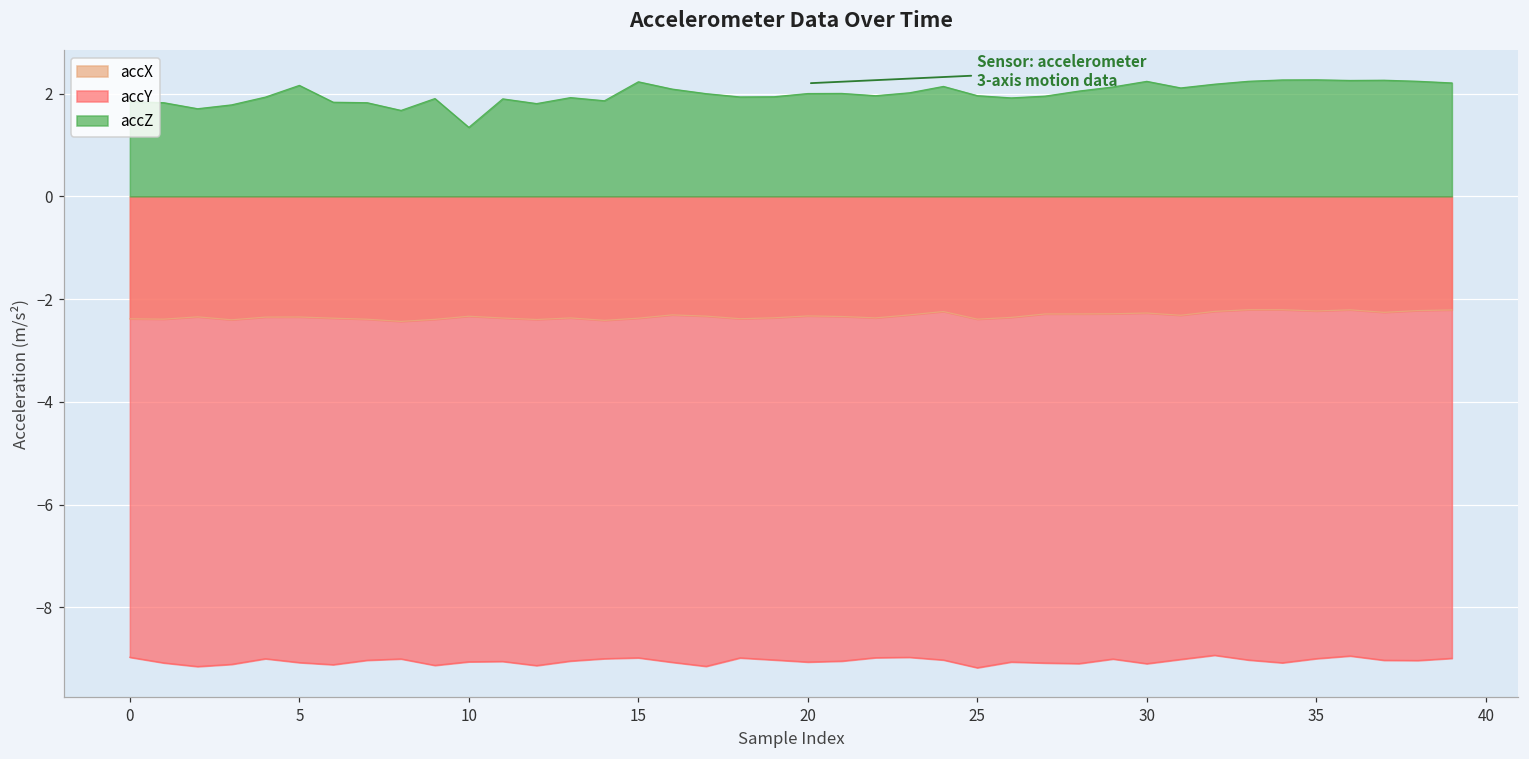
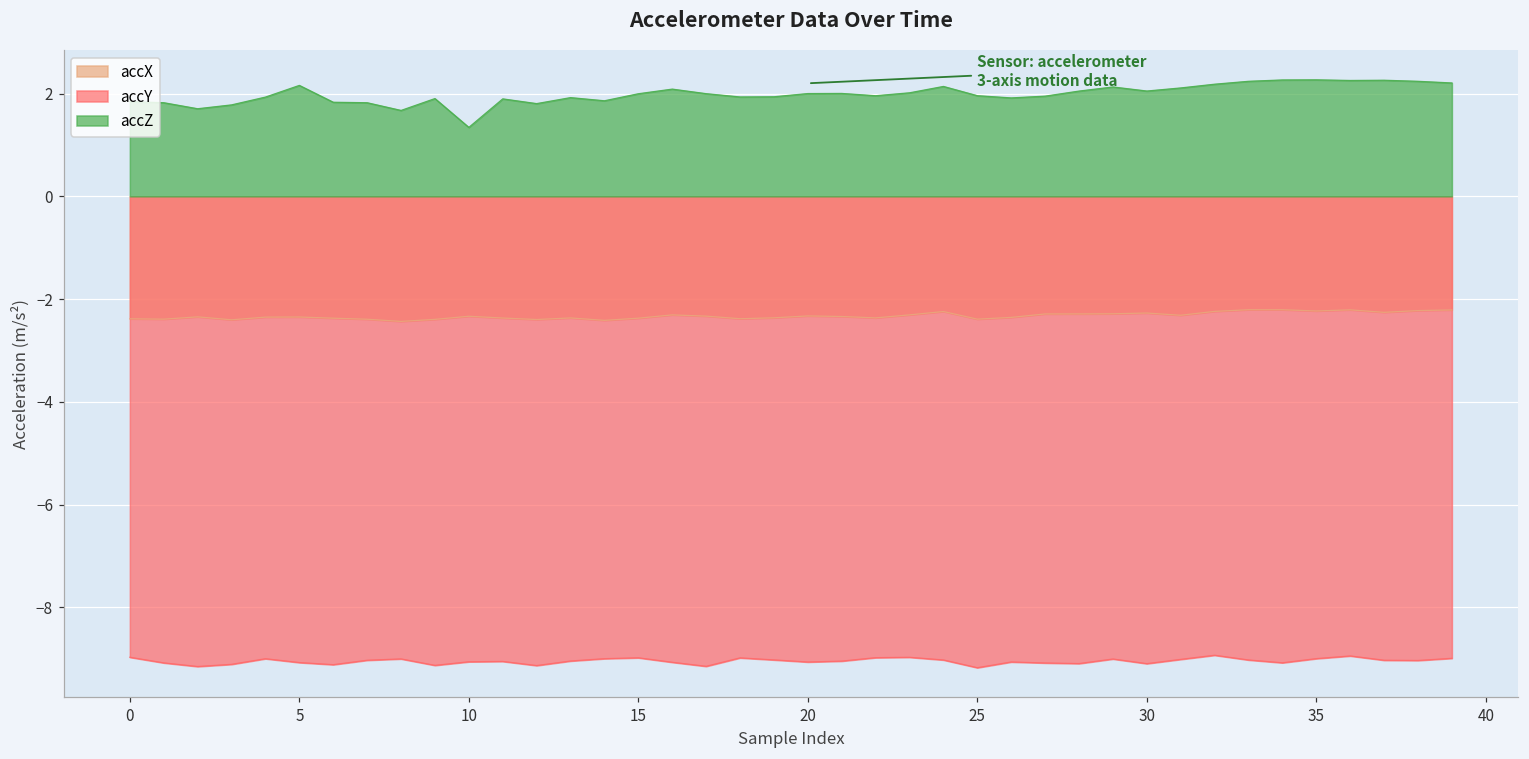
accZ, 15: 2.2 -> 2.0
accZ, 30: 2.2 -> 2.0
